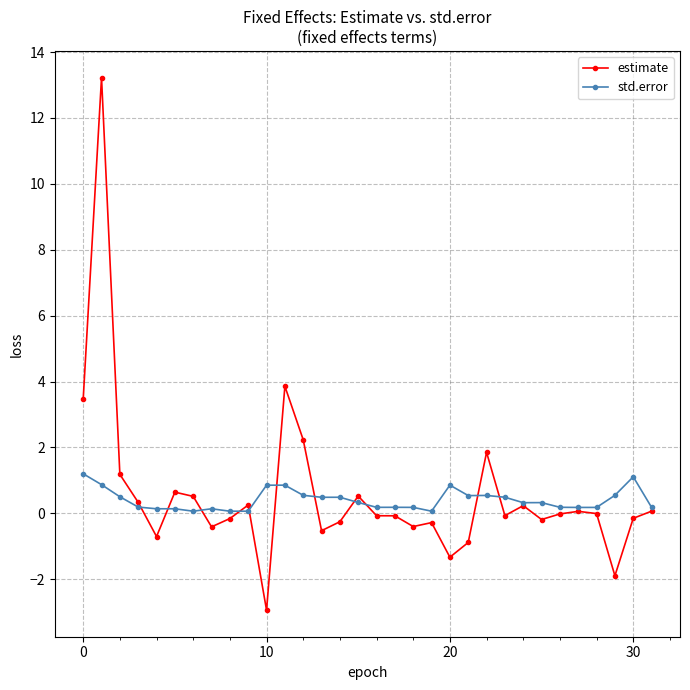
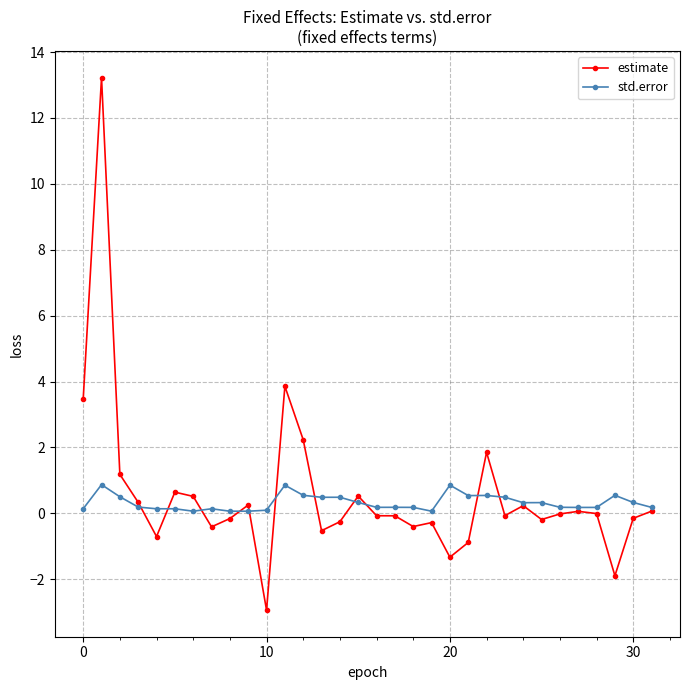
std.error, 0: 1.2 -> 0.1
std.error, 10: 0.9 -> 0.1
std.error, 30: 1.1 -> 0.3
